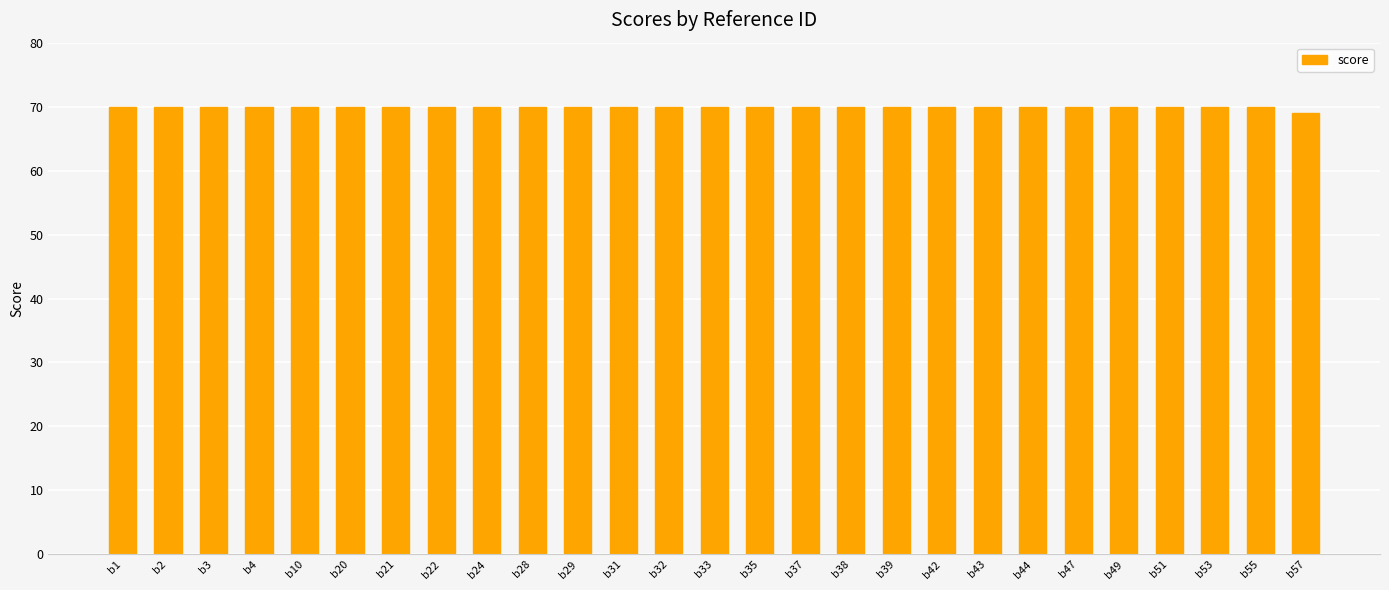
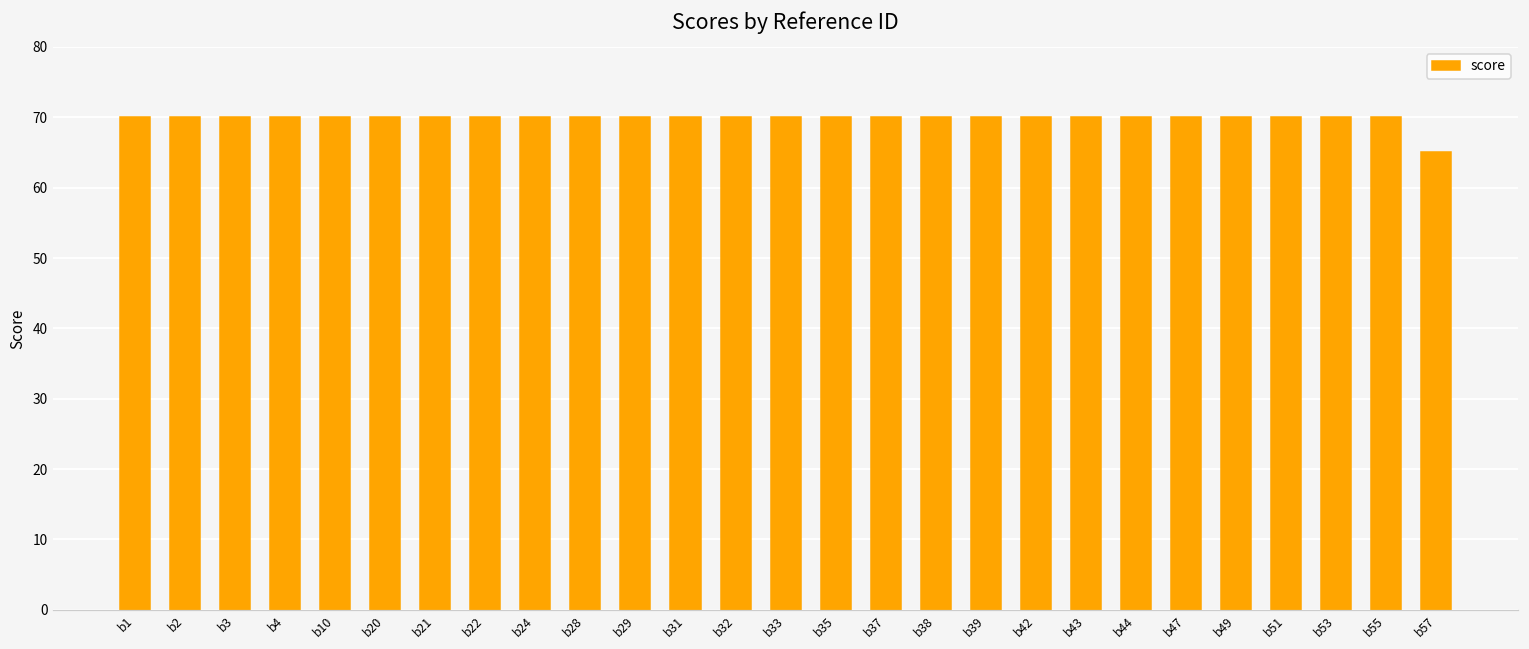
b57: 69 -> 65
